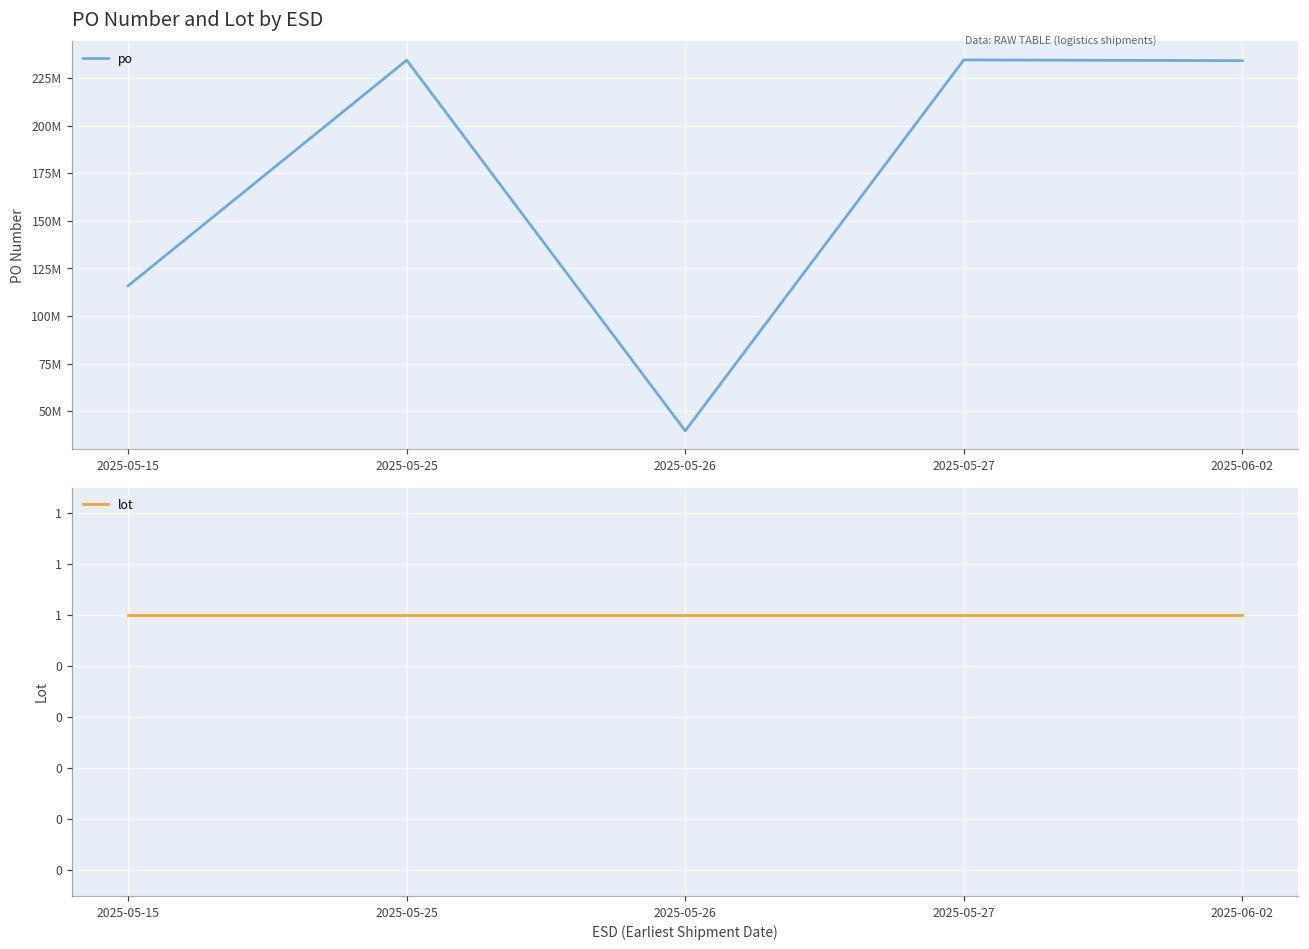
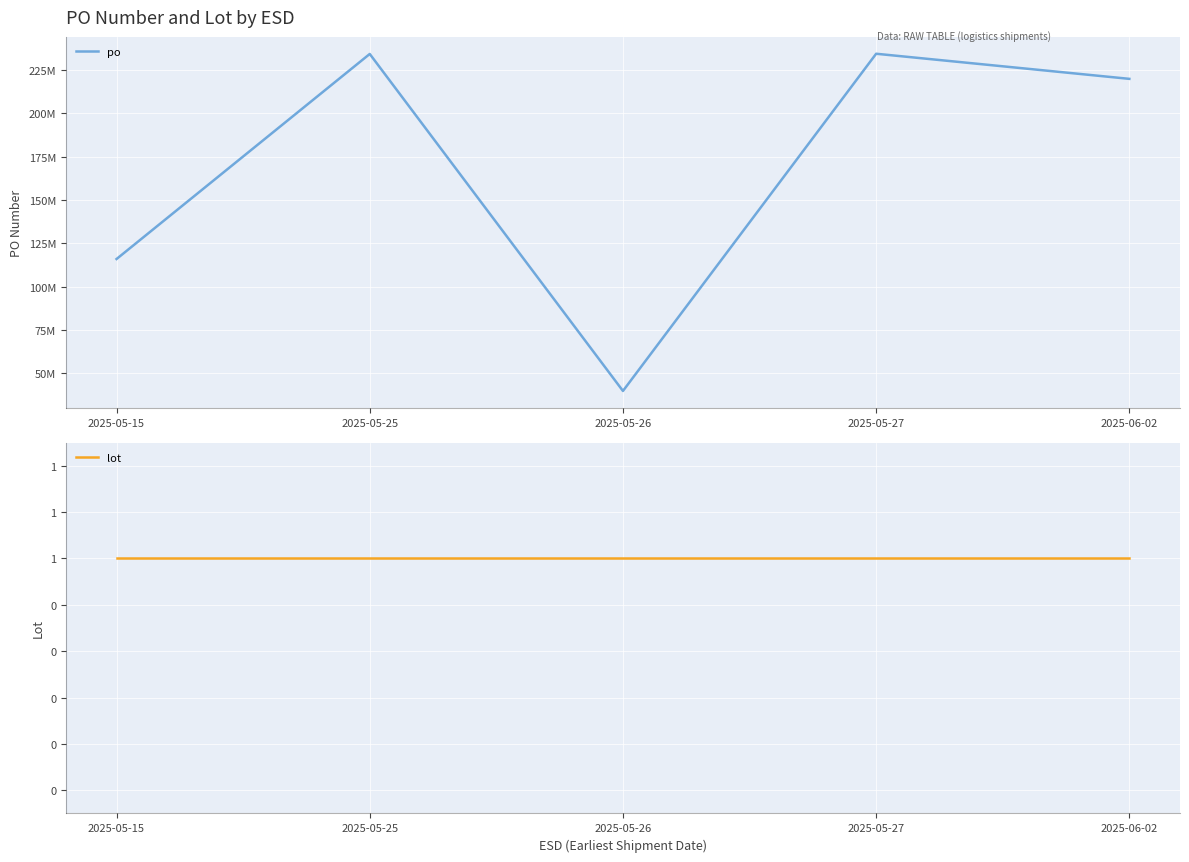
PO Number and Lot by ESD, 2025-06-02: 234000000 -> 220000000
